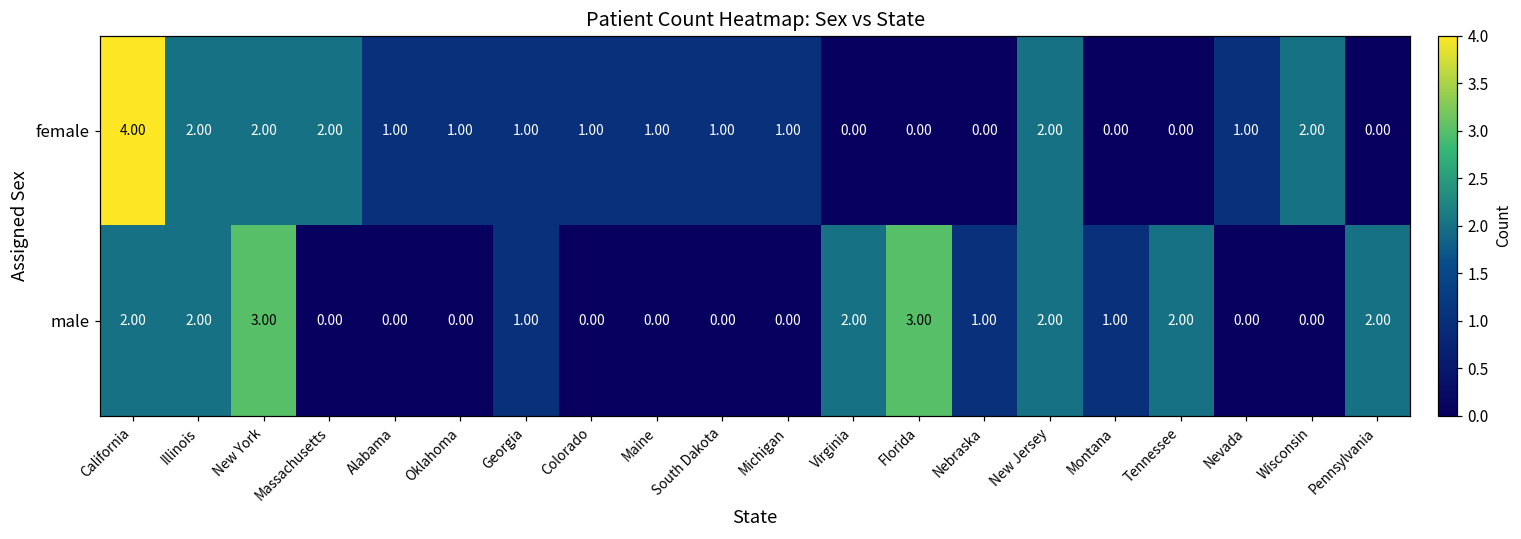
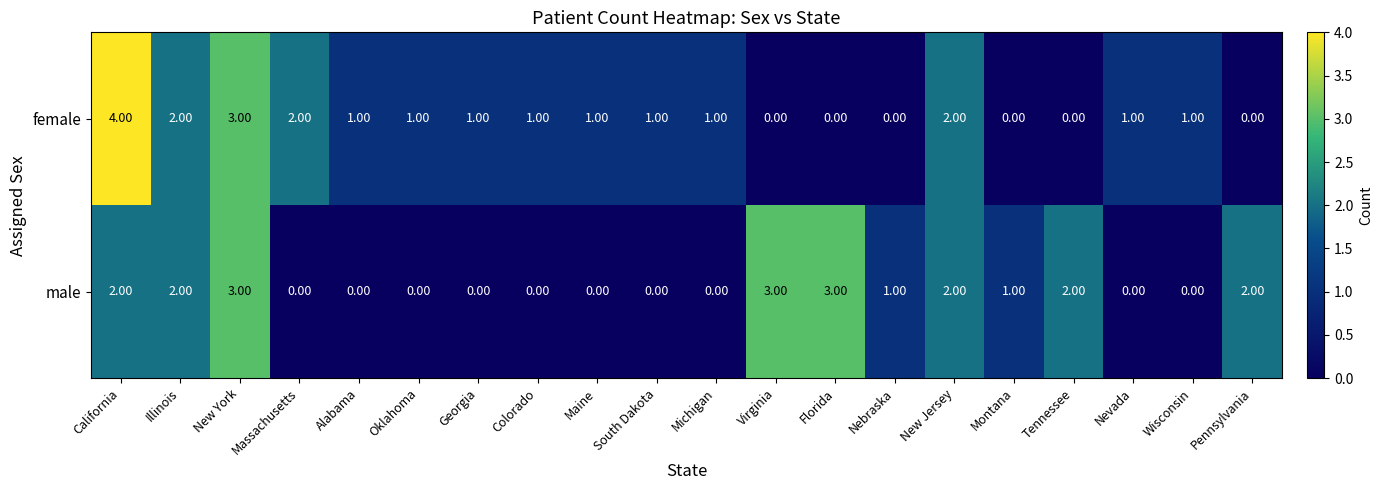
female, New York: 2.00 -> 3.00
female, Wisconsin: 2.00 -> 1.00
male, Georgia: 1.00 -> 0.00
male, Virginia: 2.00 -> 3.00
